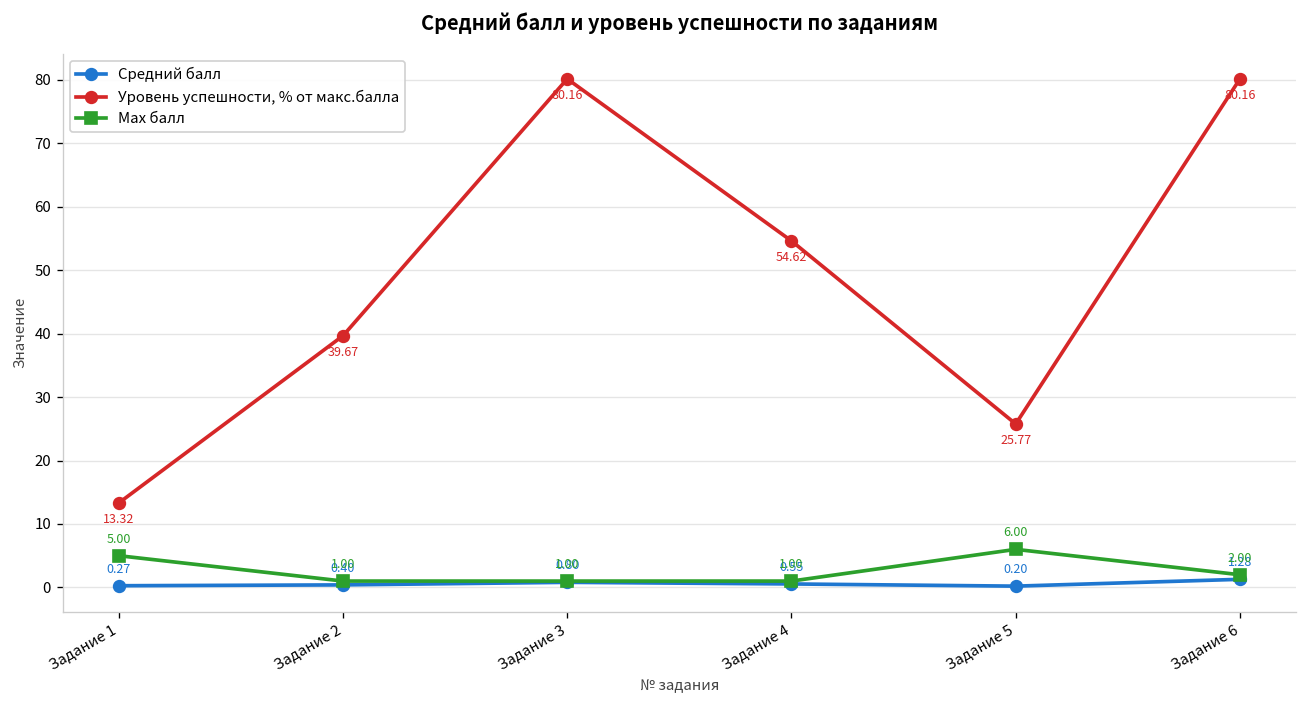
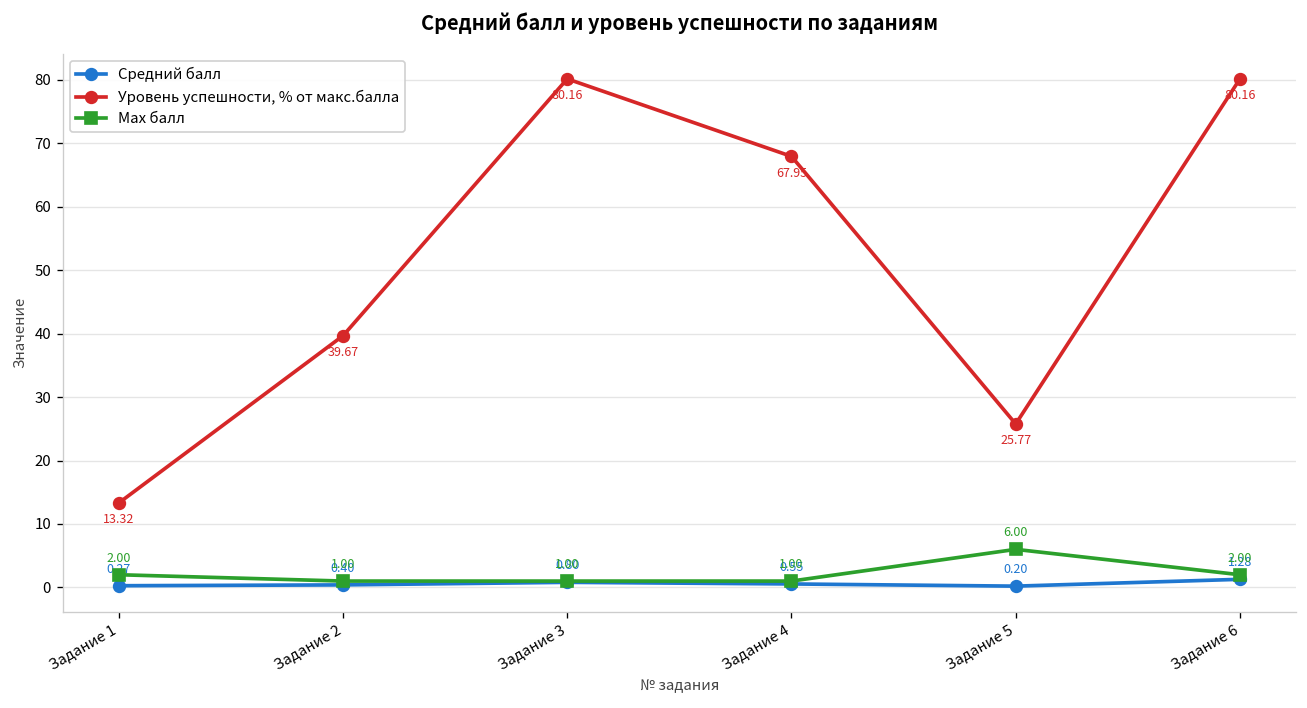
Max балл, Задание 1: 5.00 -> 2.00
Уровень успешности, % от макс.балла, Задание 4: 54.62 -> 67.95
